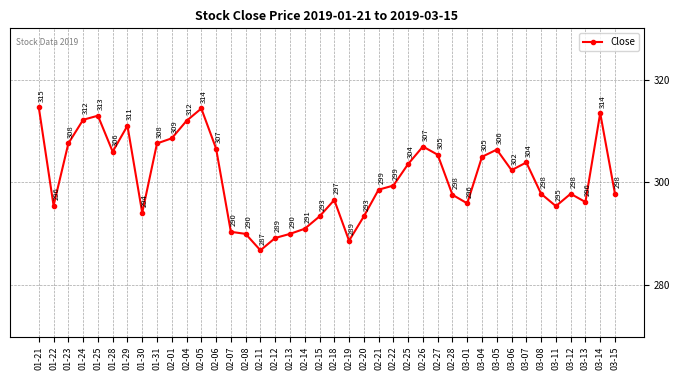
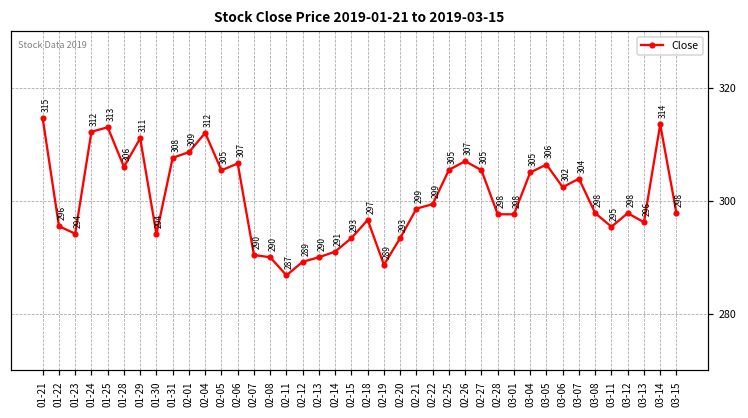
01-23: 308 -> 294
02-05: 314 -> 305
02-25: 304 -> 305
03-01: 296 -> 298
